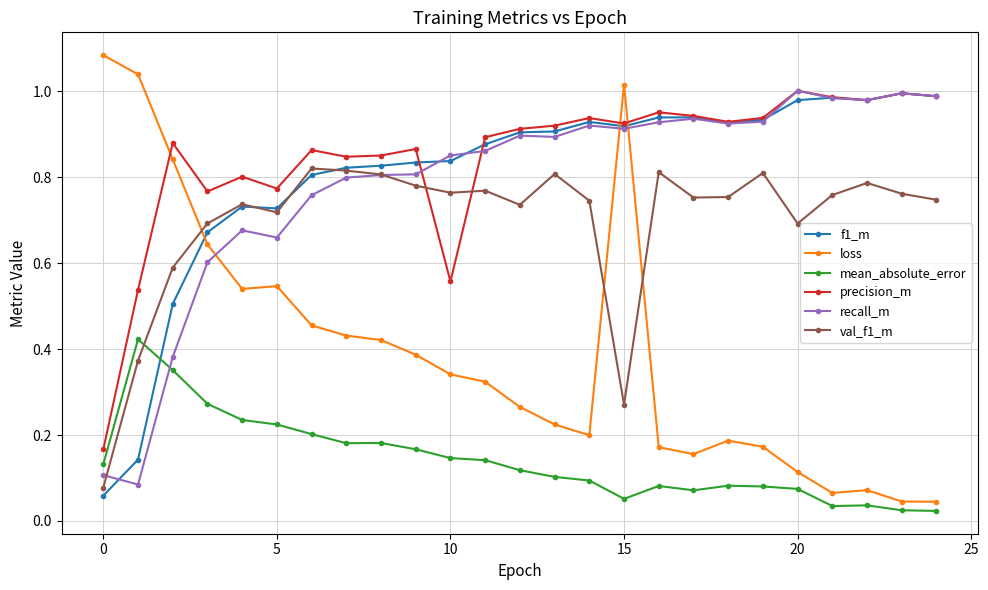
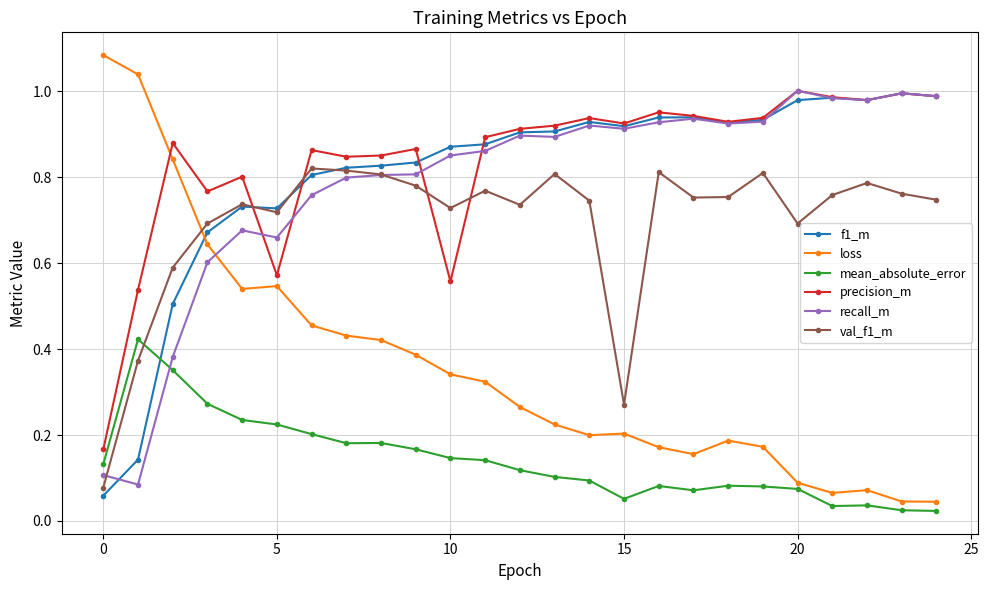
precision_m, 5: 0.77 -> 0.57
f1_m, 10: 0.84 -> 0.87
val_f1_m, 10: 0.76 -> 0.73
loss, 15: 1.02 -> 0.20
loss, 20: 0.11 -> 0.09
